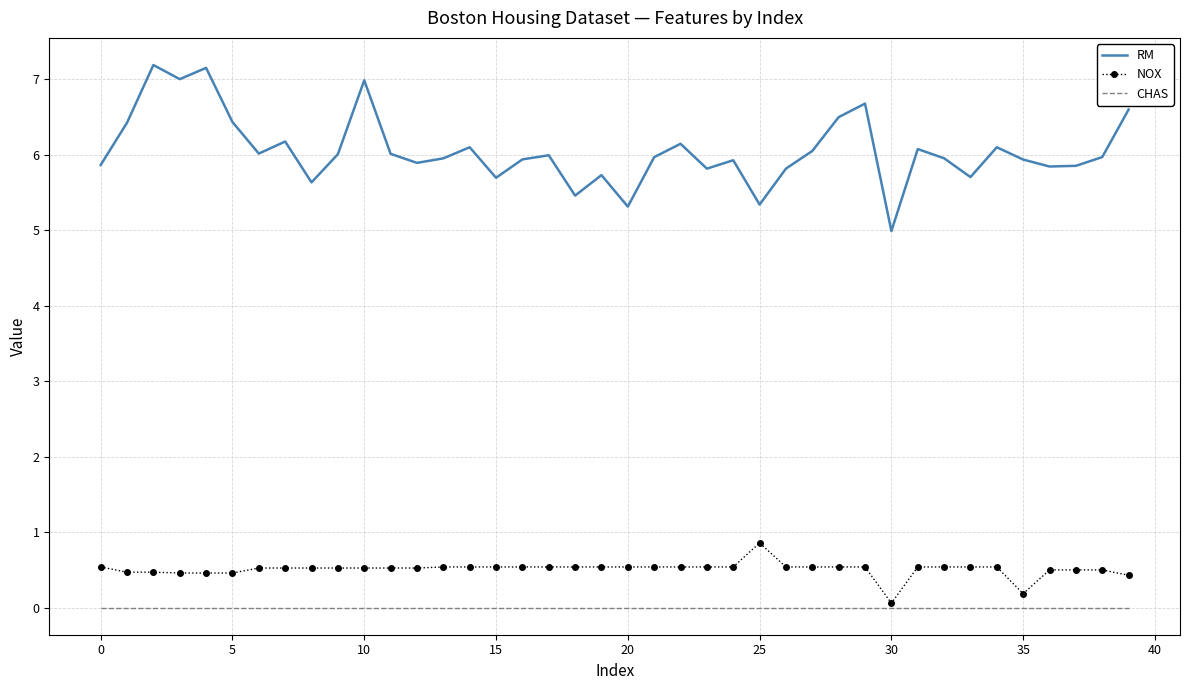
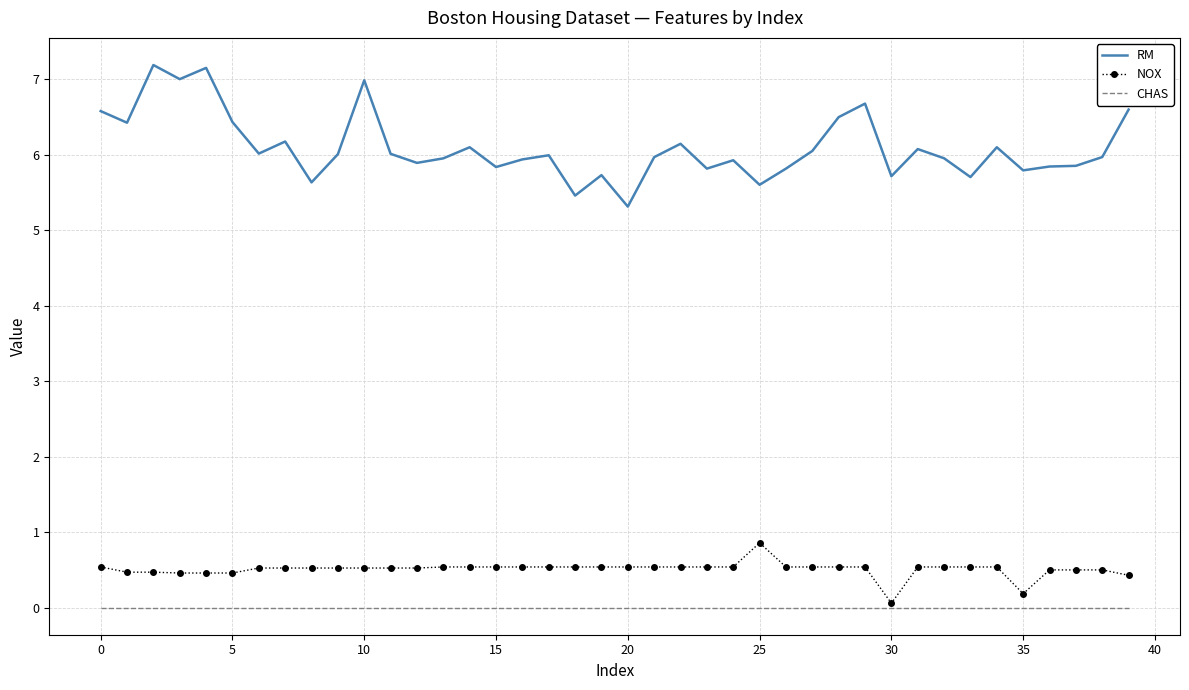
RM, 0: 5.9 -> 6.6
RM, 15: 5.7 -> 5.8
RM, 25: 5.3 -> 5.6
RM, 30: 5.0 -> 5.7
RM, 35: 5.9 -> 5.8
